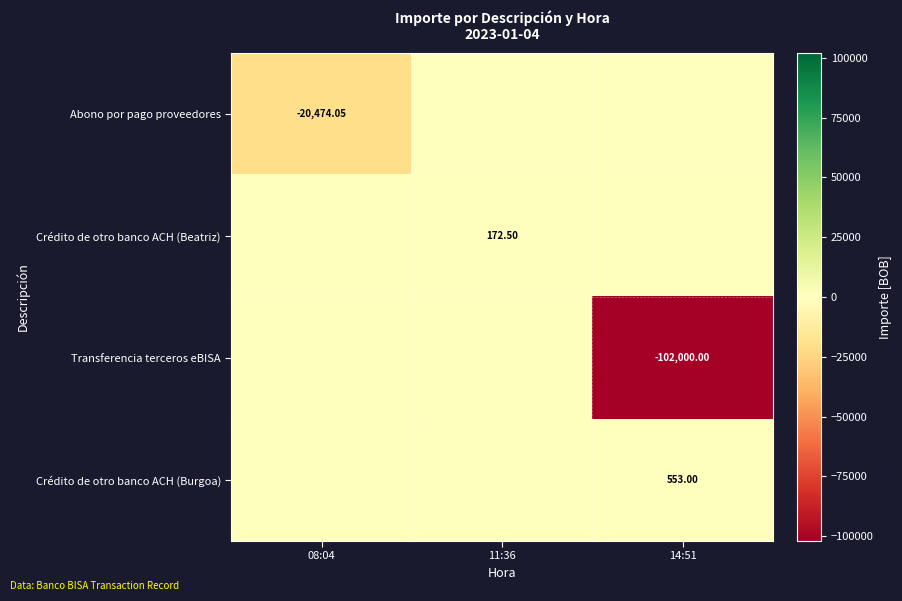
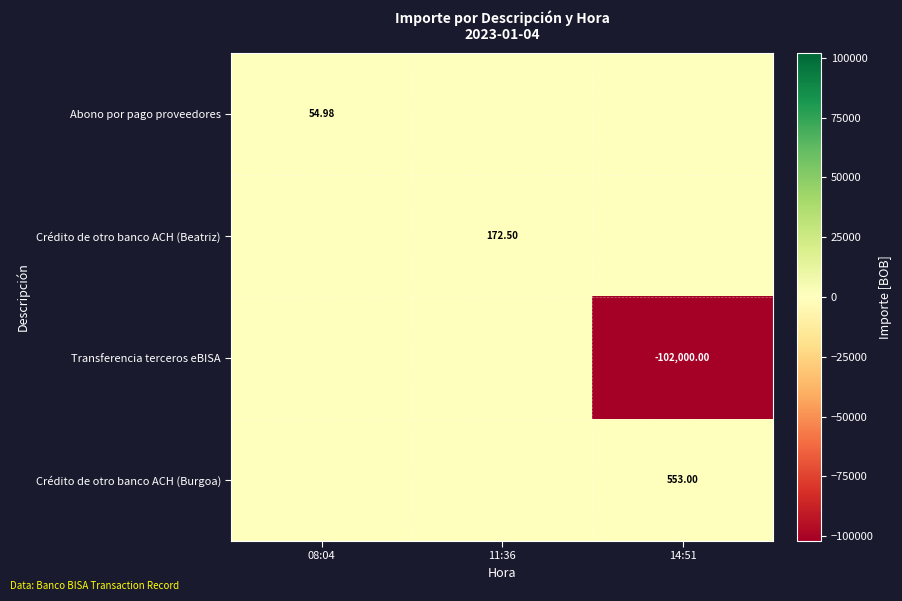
Abono por pago proveedores, 08:04: -20,474.05 -> 54.98
